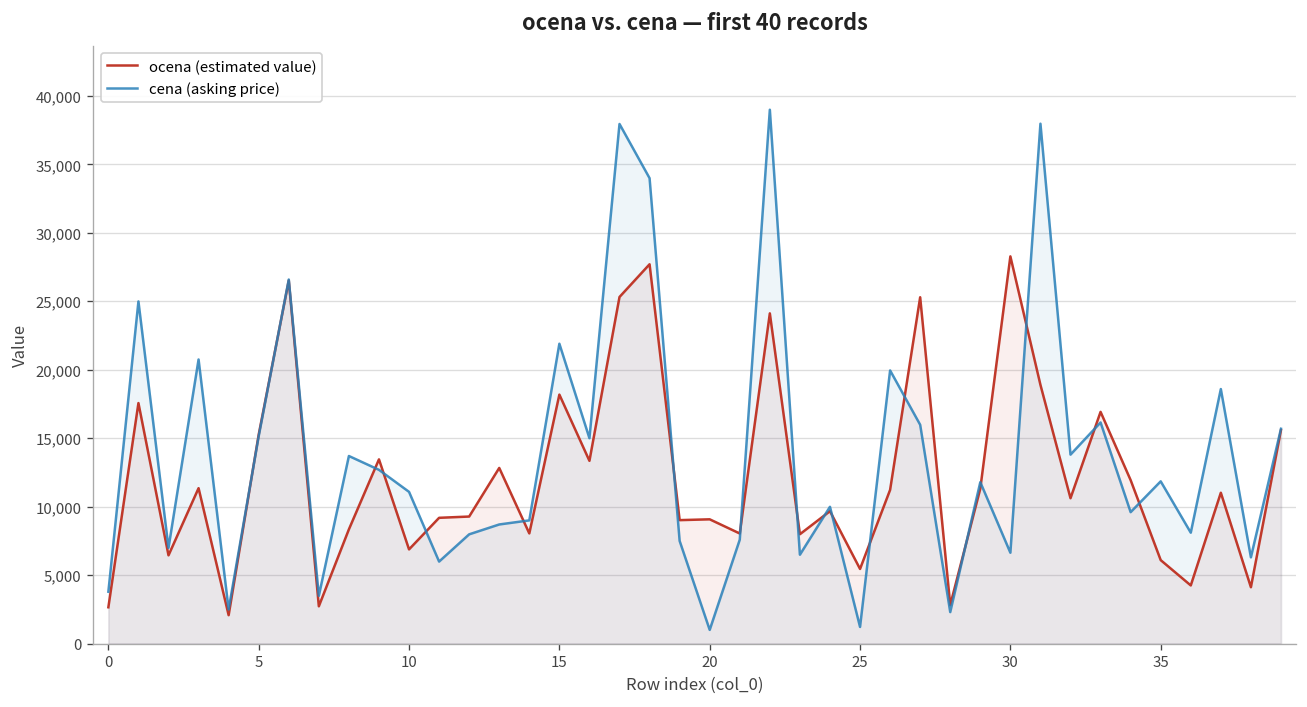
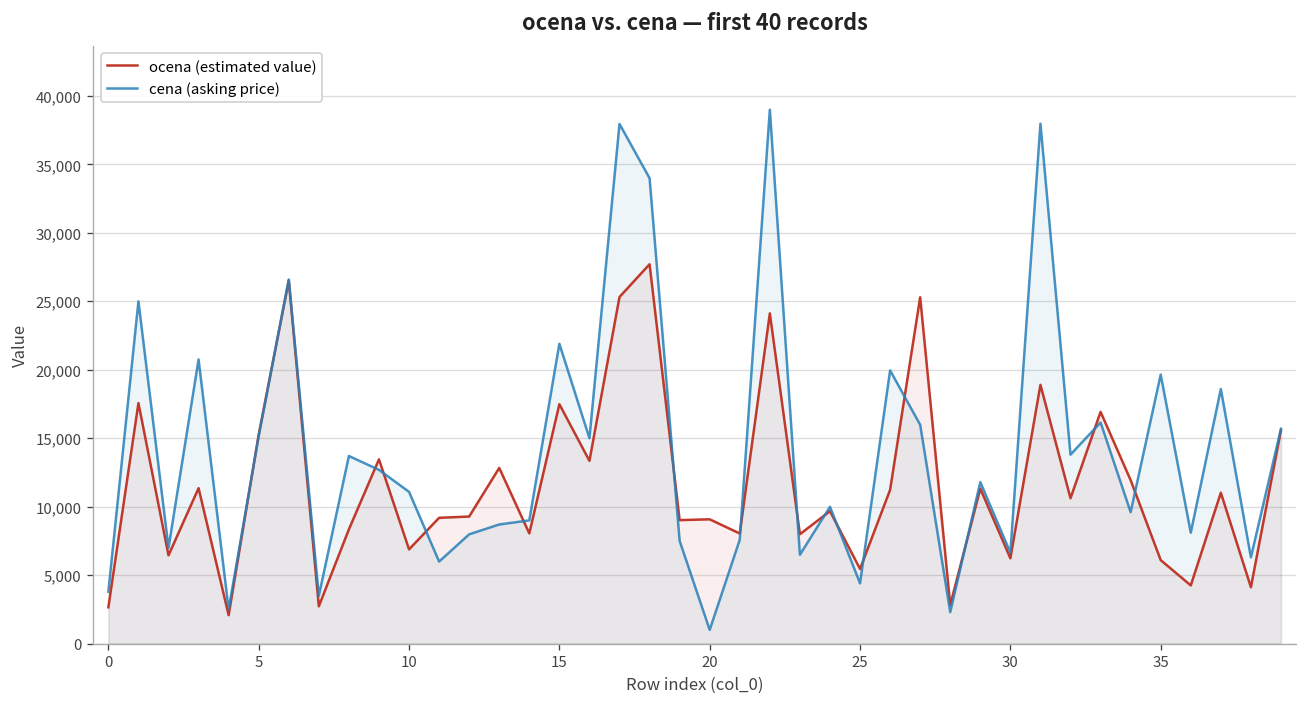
ocena (estimated value), 15: 18,200 -> 17,500
cena (asking price), 25: 1,200 -> 4,400
ocena (estimated value), 30: 28,300 -> 6,200
cena (asking price), 35: 11,900 -> 19,600
